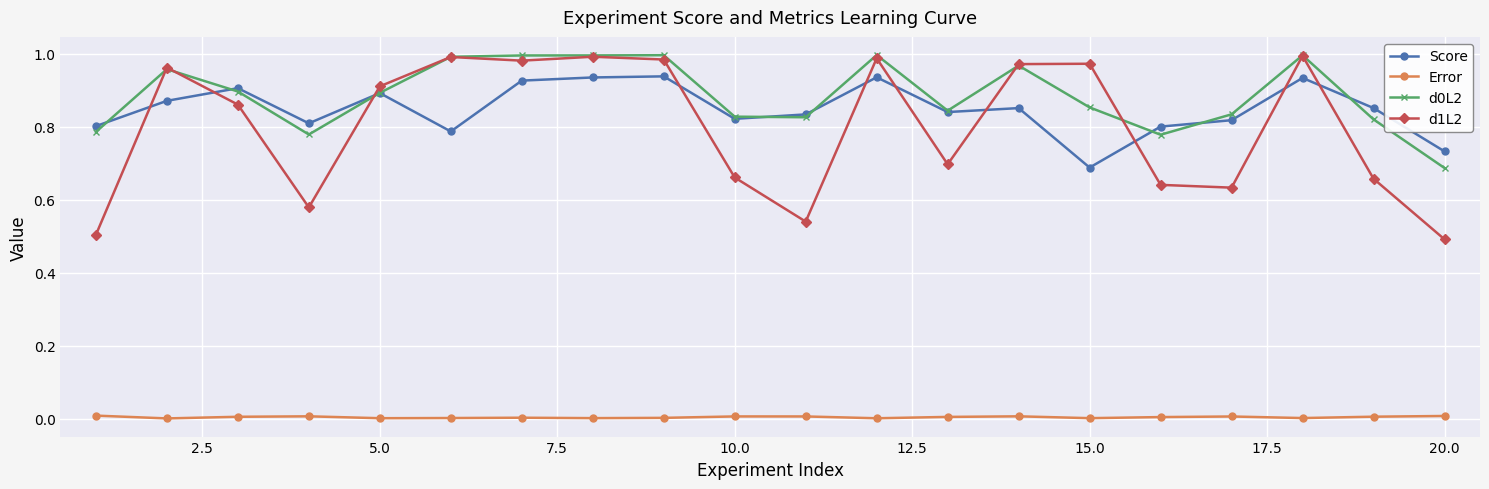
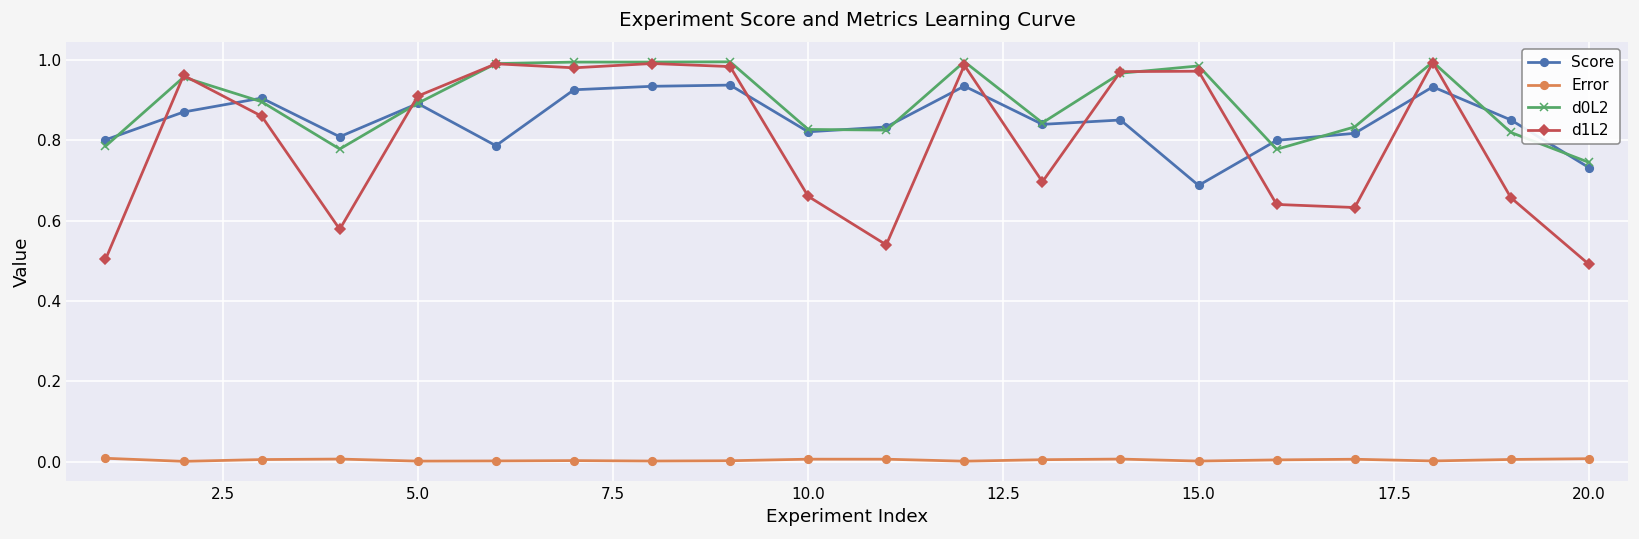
d0L2, 15.0: 0.85 -> 0.99
d0L2, 20.0: 0.69 -> 0.75
